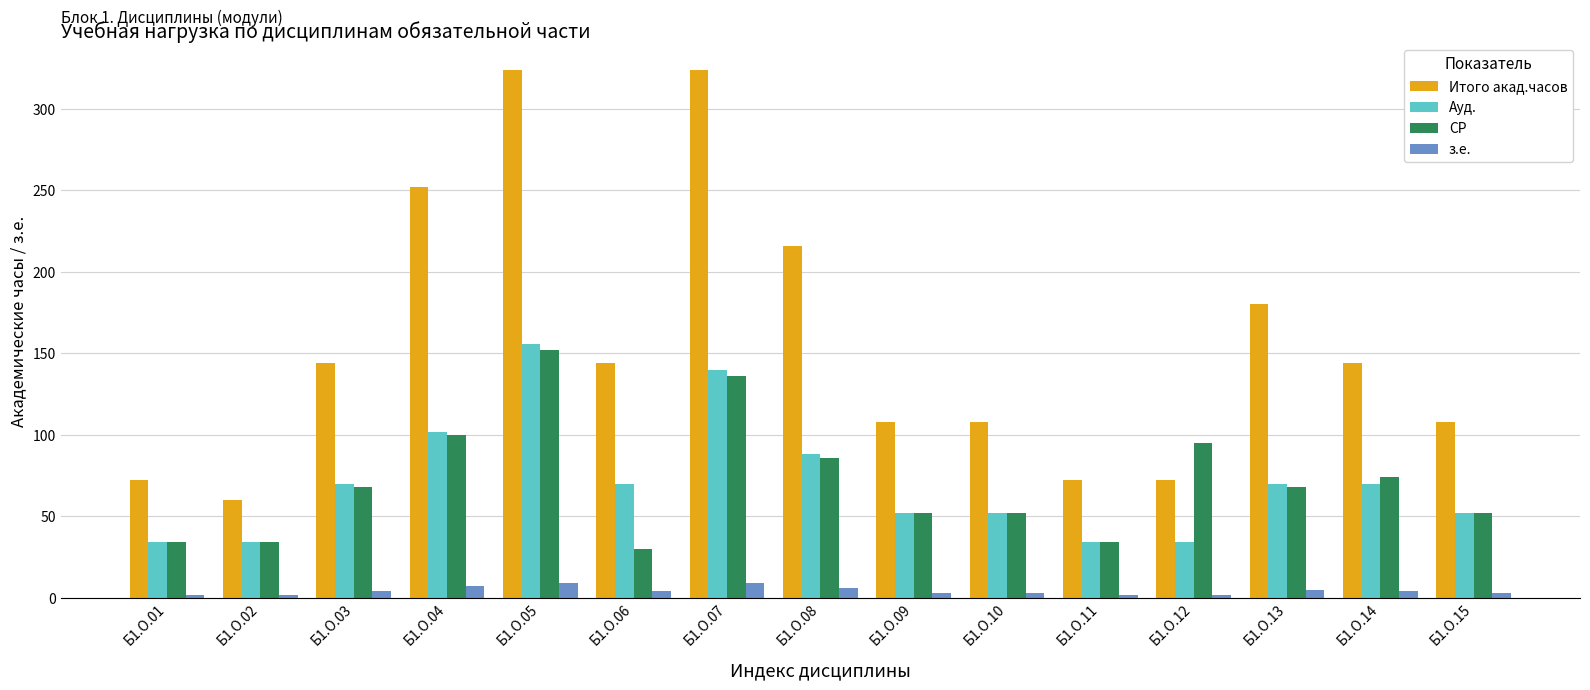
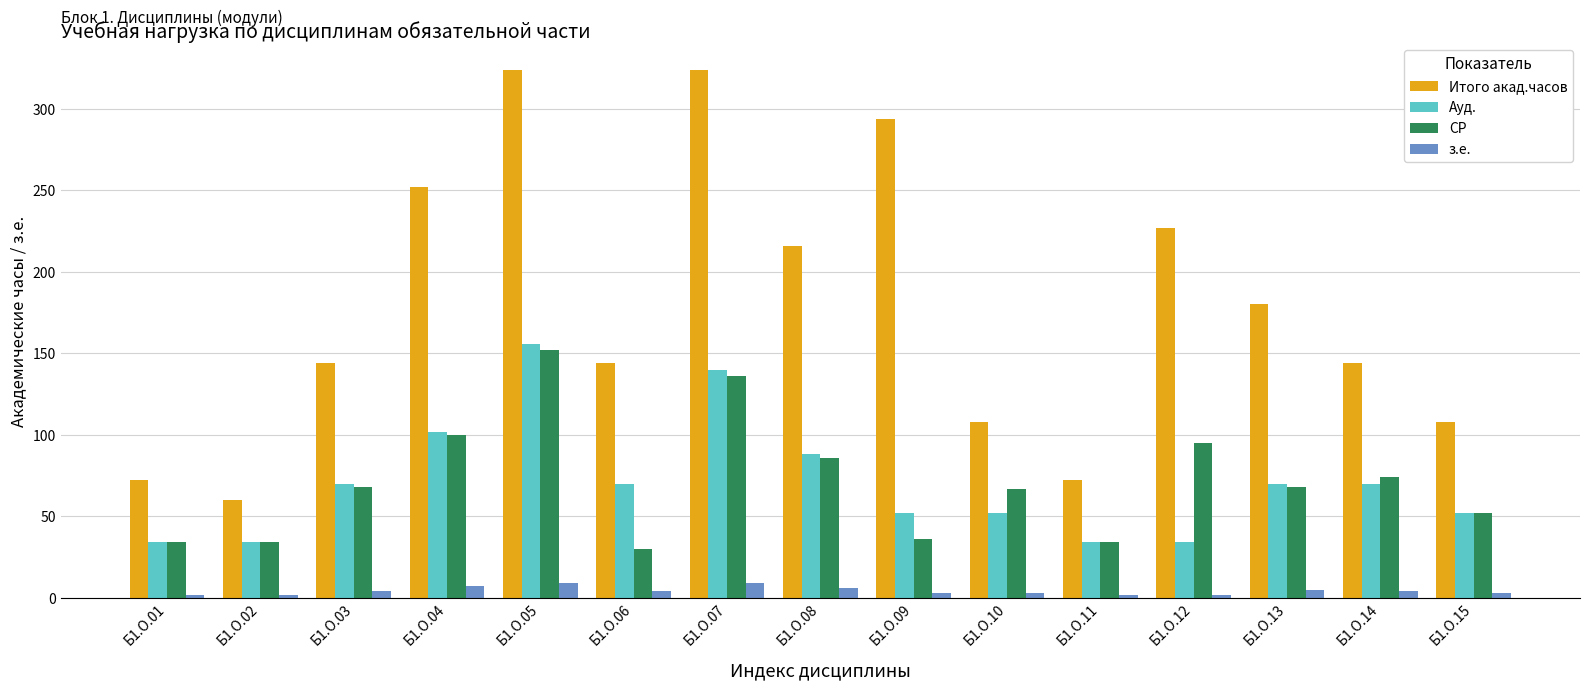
Итого акад.часов, Б1.О.09: 108 -> 294
СР, Б1.О.09: 52 -> 36
СР, Б1.О.10: 52 -> 67
Итого акад.часов, Б1.О.12: 72 -> 227
